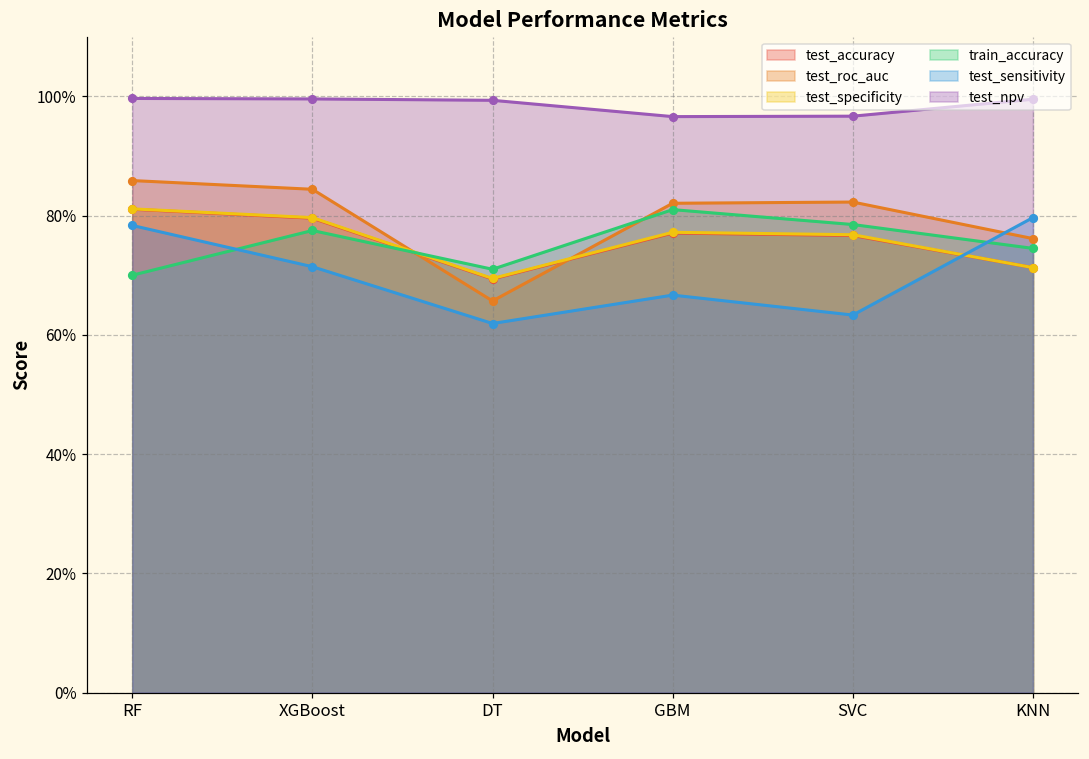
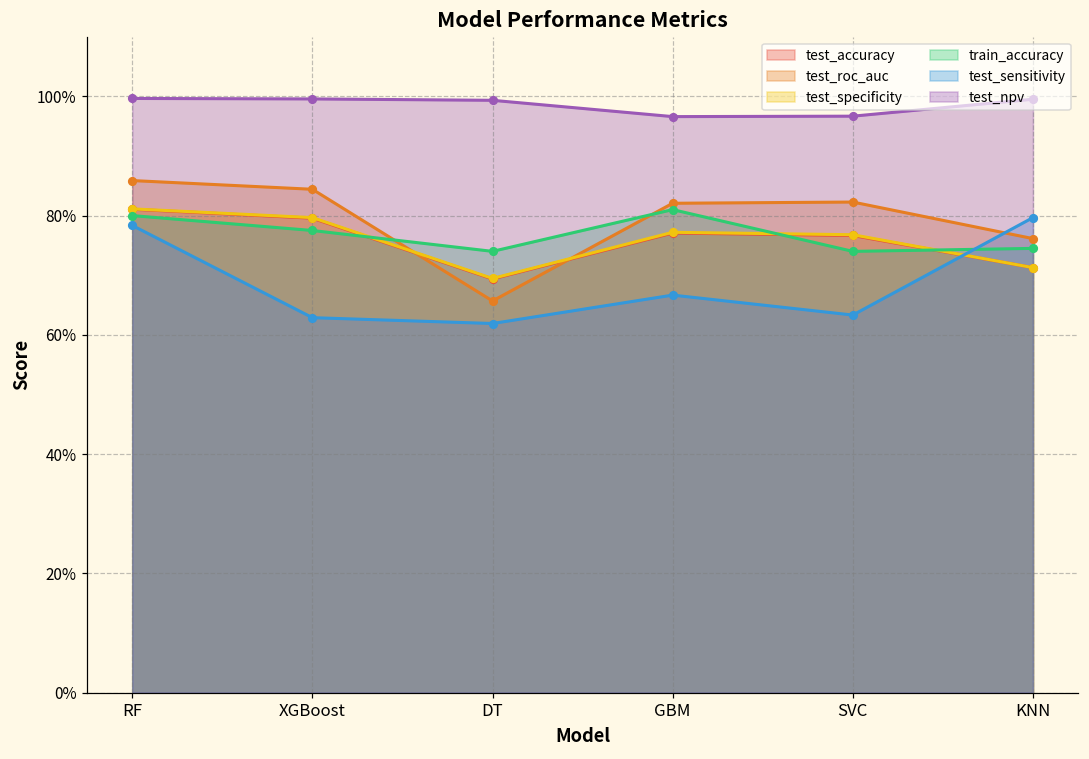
train_accuracy, RF: 70% -> 80%
test_sensitivity, XGBoost: 71% -> 63%
train_accuracy, DT: 71% -> 74%
train_accuracy, SVC: 79% -> 74%
